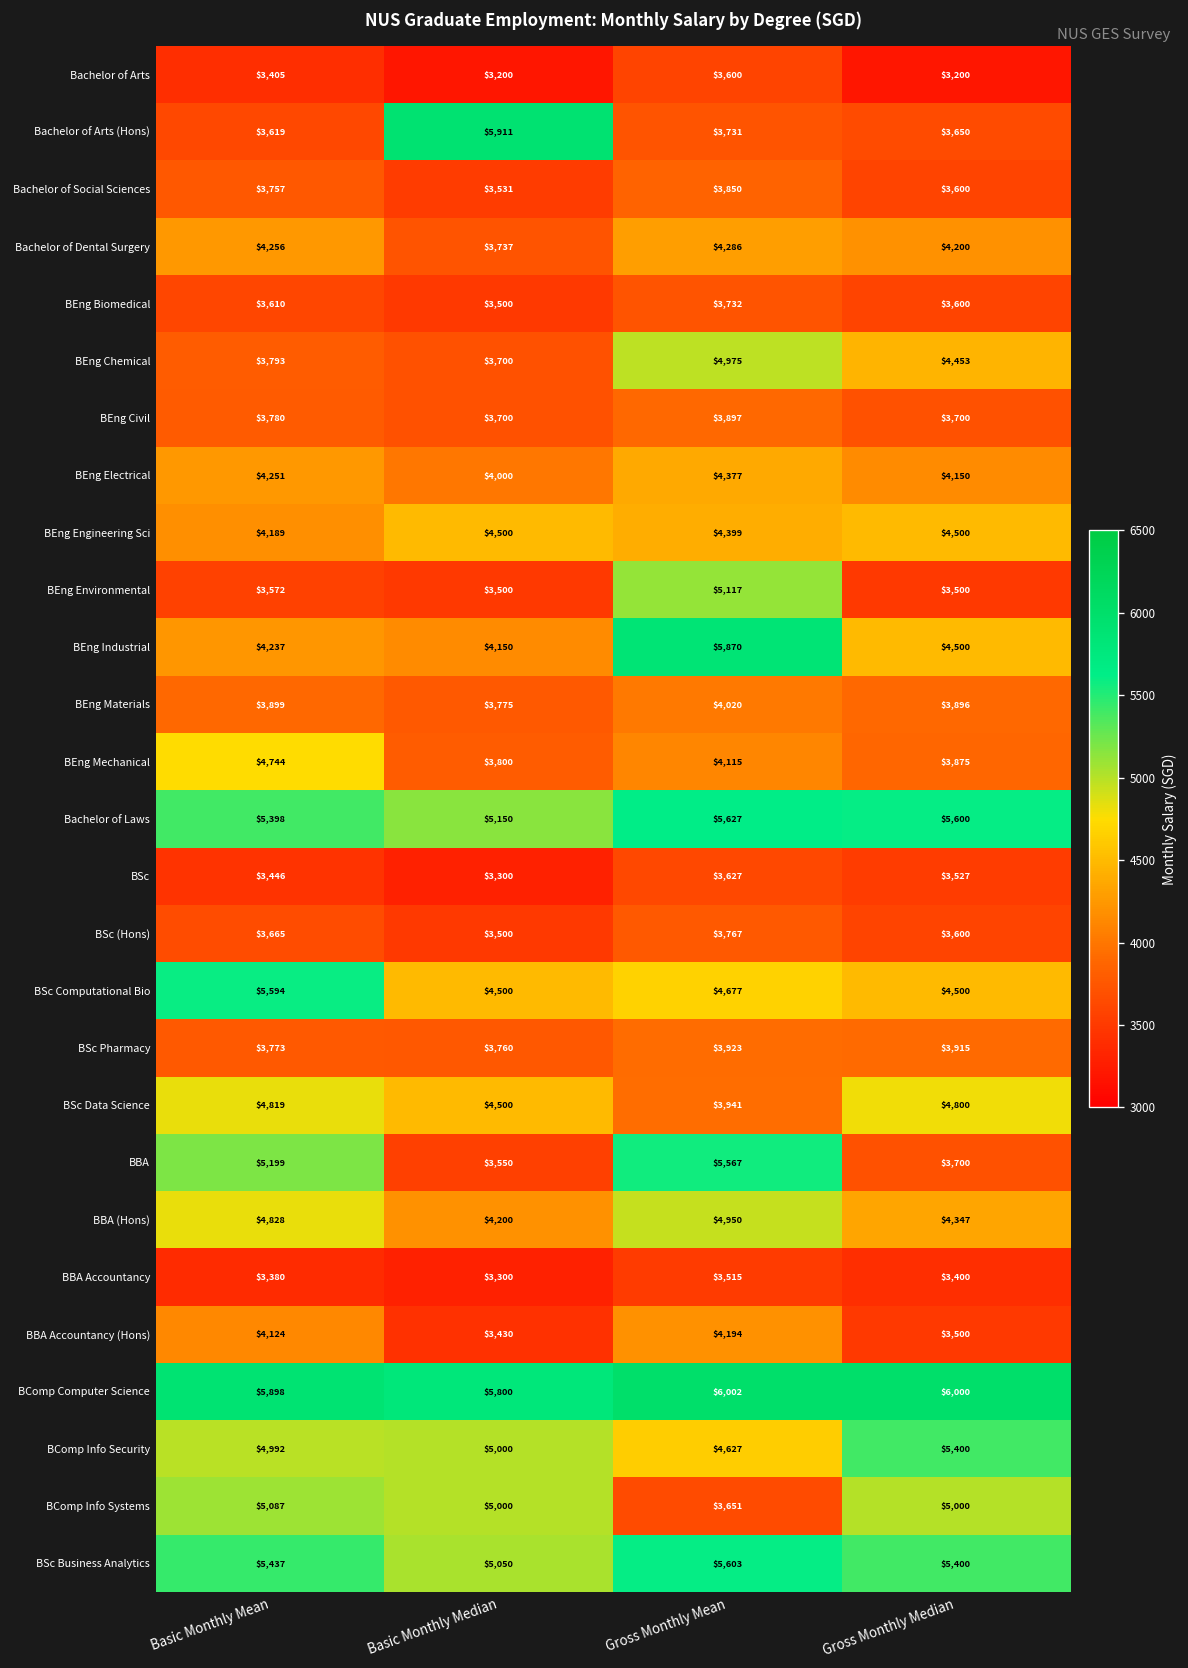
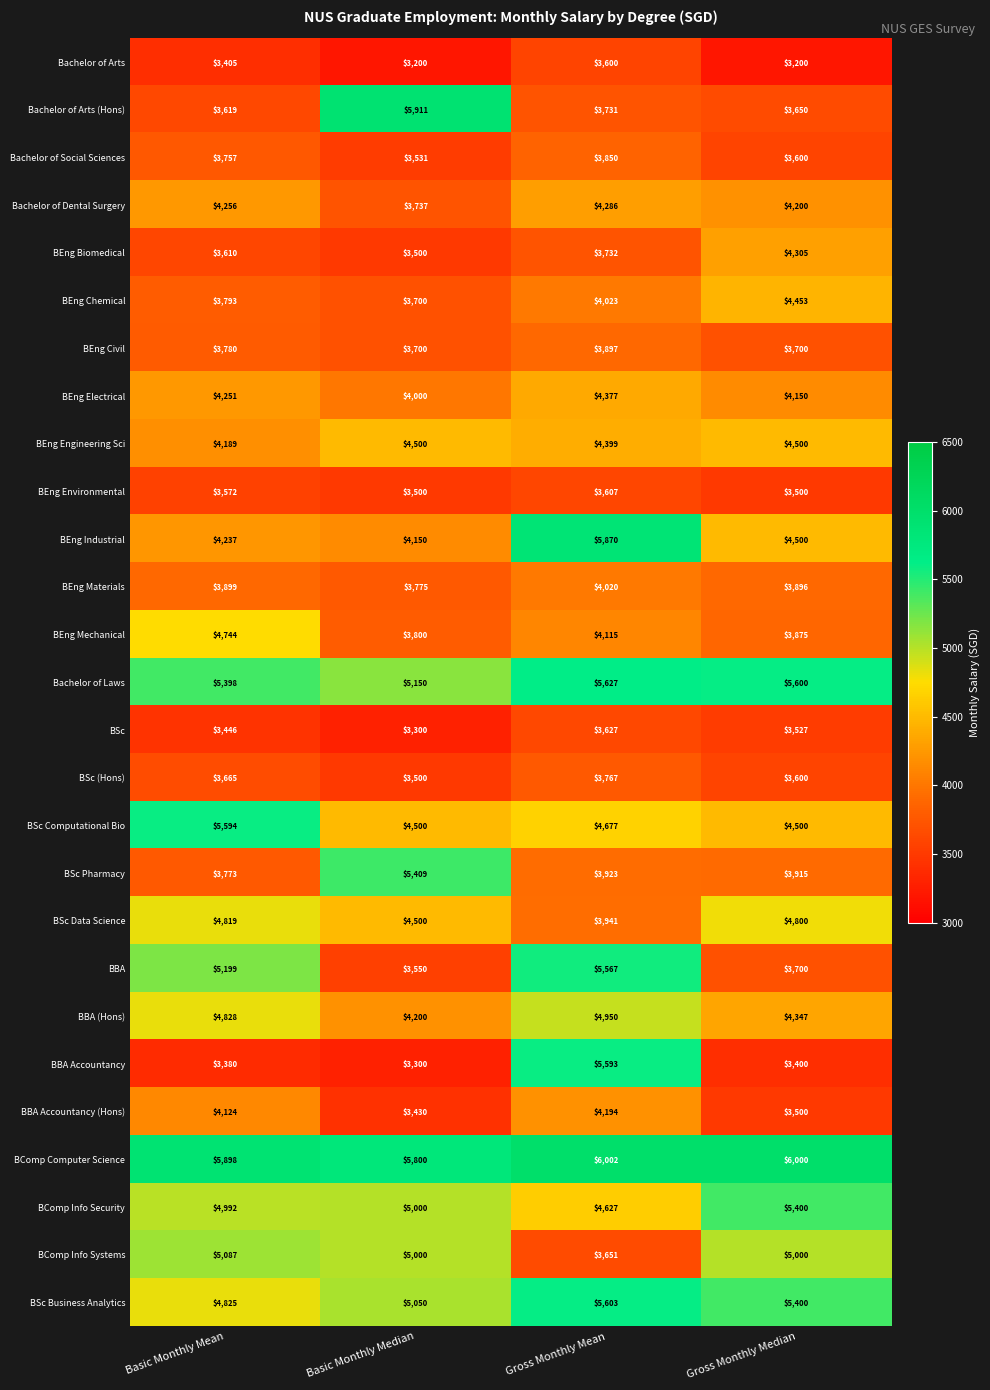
BEng Biomedical, Gross Monthly Median: $3,600 -> $4,305
BEng Chemical, Gross Monthly Mean: $4,975 -> $4,023
BEng Environmental, Gross Monthly Mean: $5,117 -> $3,607
BSc Pharmacy, Basic Monthly Median: $3,760 -> $5,409
BBA Accountancy, Gross Monthly Mean: $3,515 -> $5,593
BSc Business Analytics, Basic Monthly Mean: $5,437 -> $4,825
